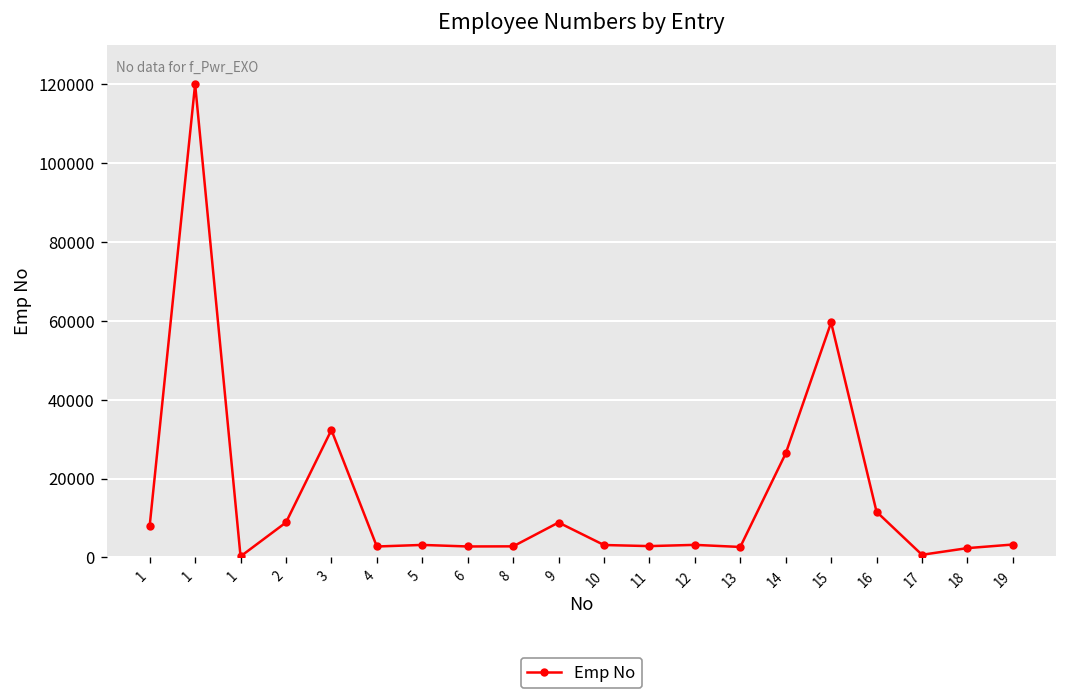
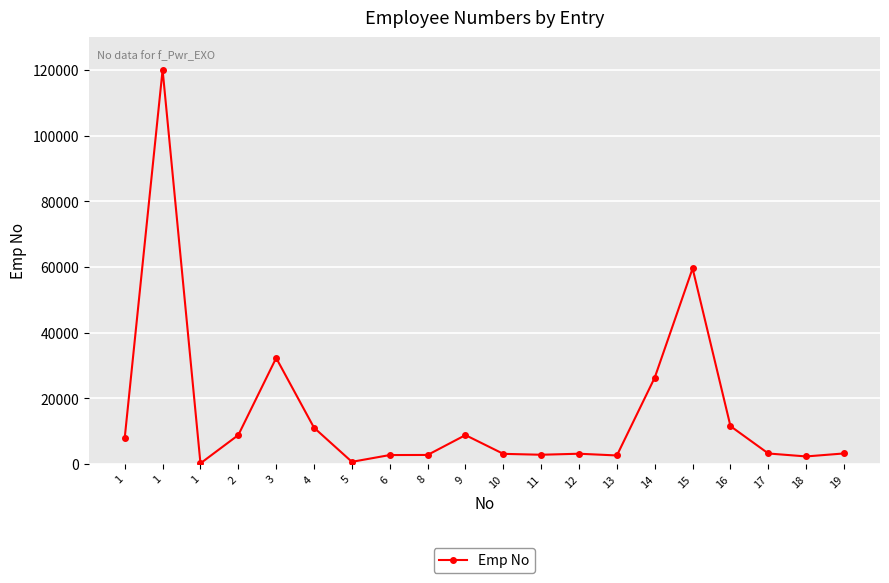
4: 3000 -> 11000
5: 3000 -> 1000
17: 1000 -> 3000
